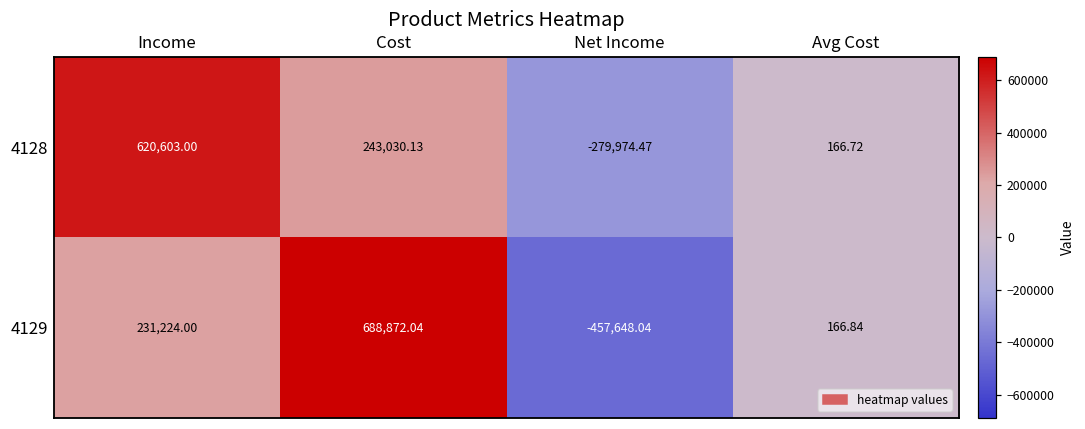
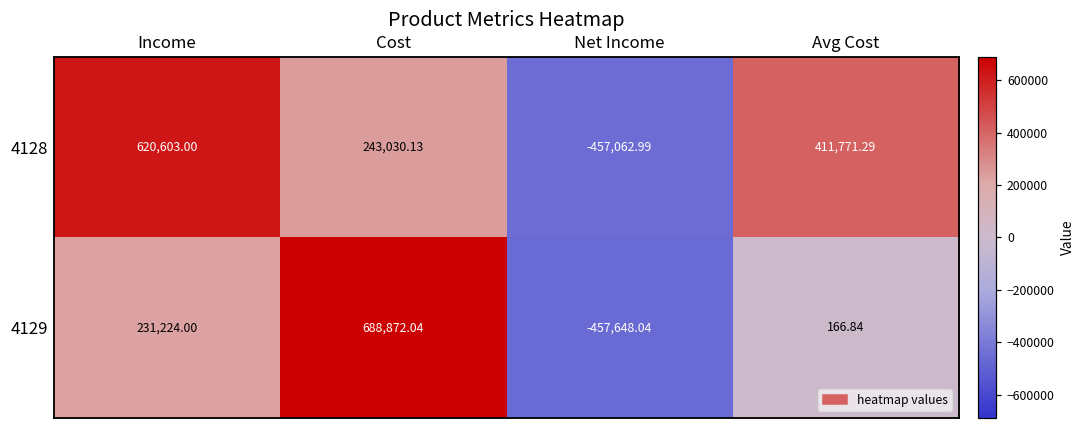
4128, Net Income: -279,974.47 -> -457,062.99
4128, Avg Cost: 166.72 -> 411,771.29
